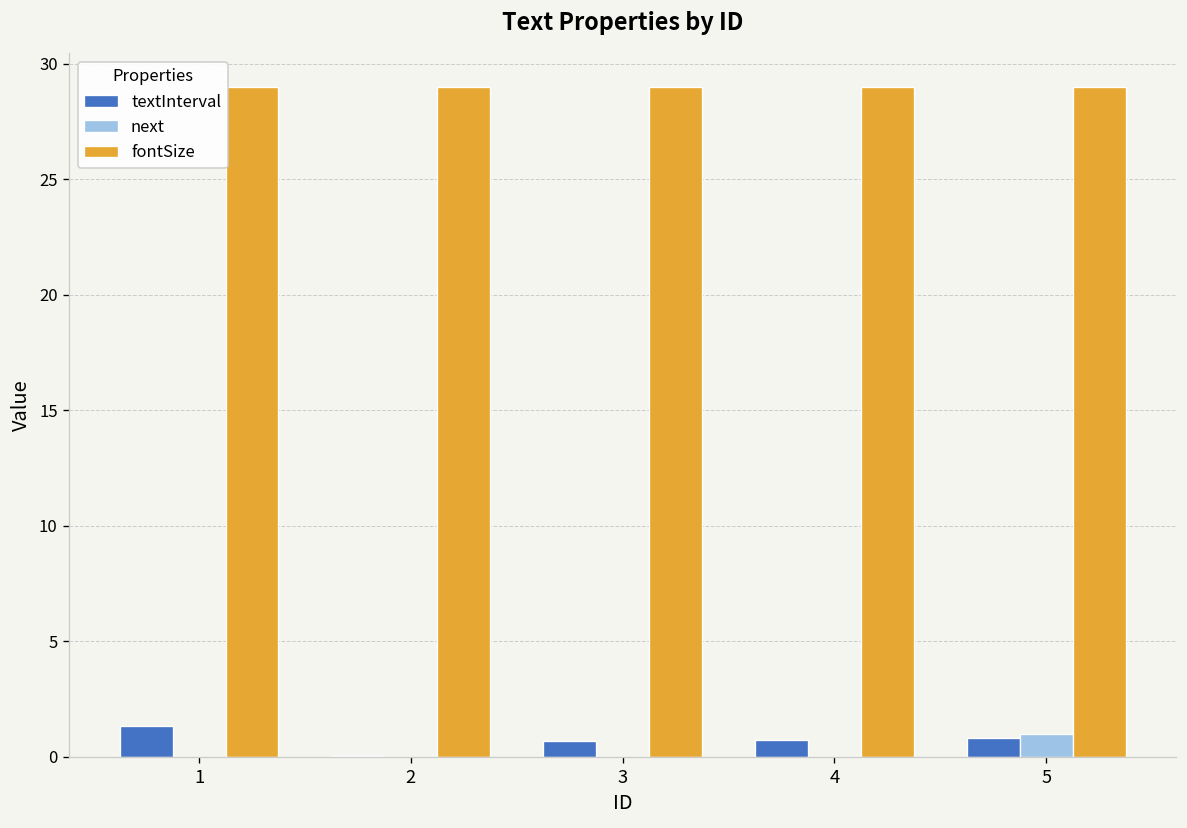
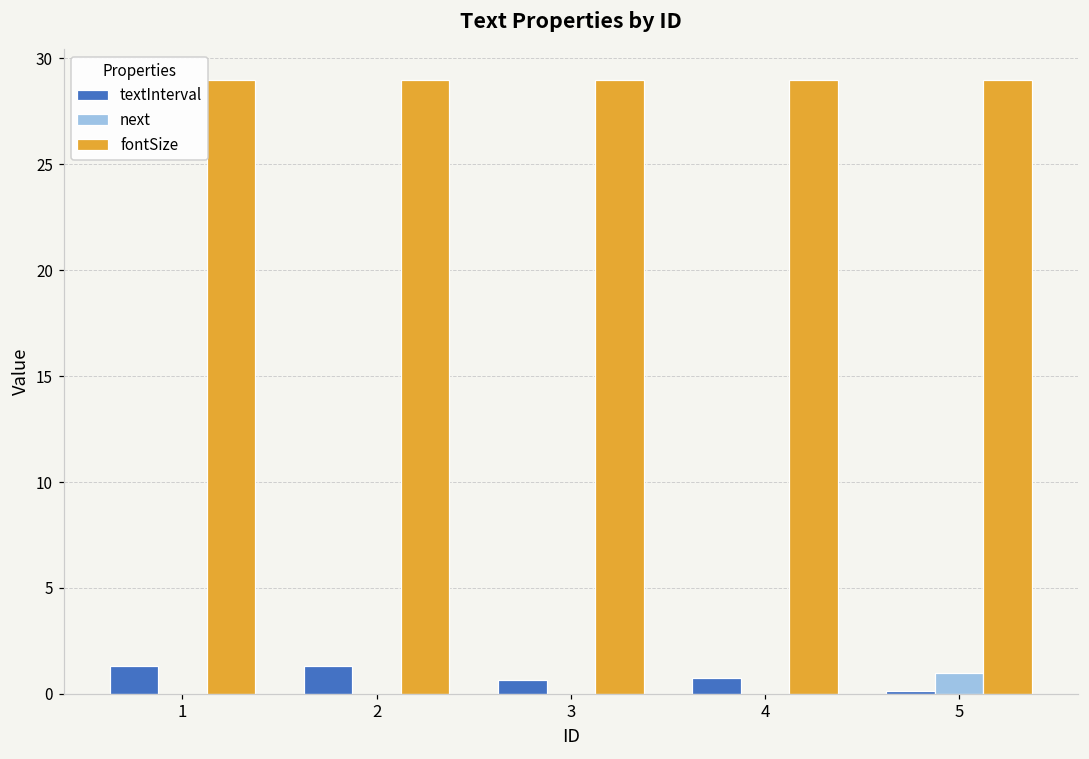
textInterval, 2: 0.1 -> 1.3
textInterval, 5: 0.8 -> 0.2
